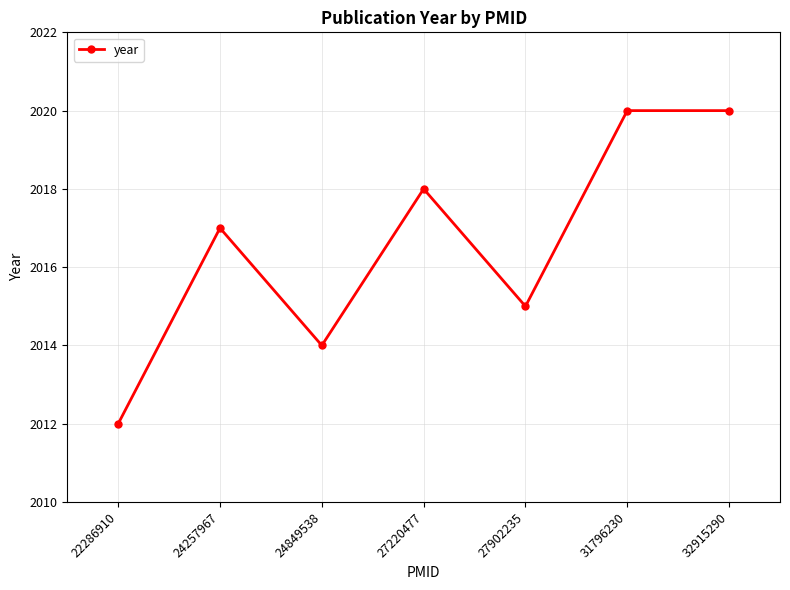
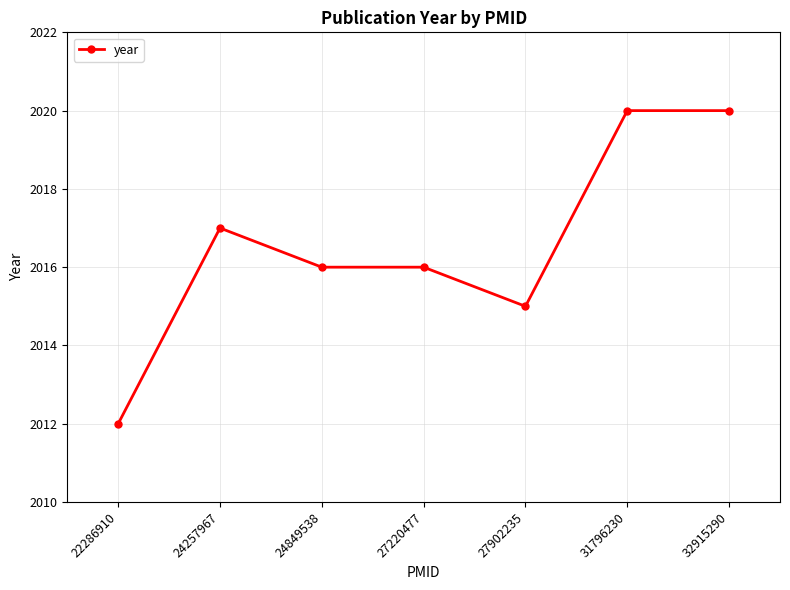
24849538: 2014 -> 2016
27220477: 2018 -> 2016
